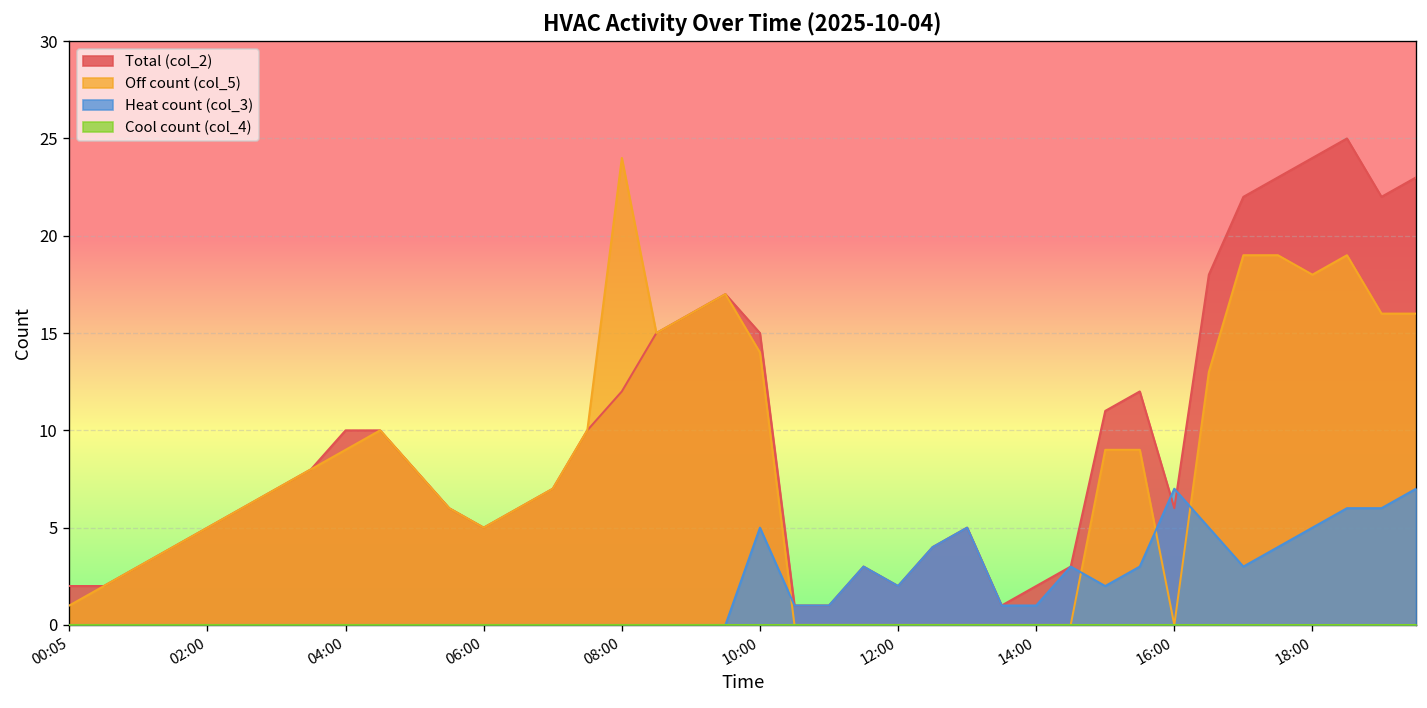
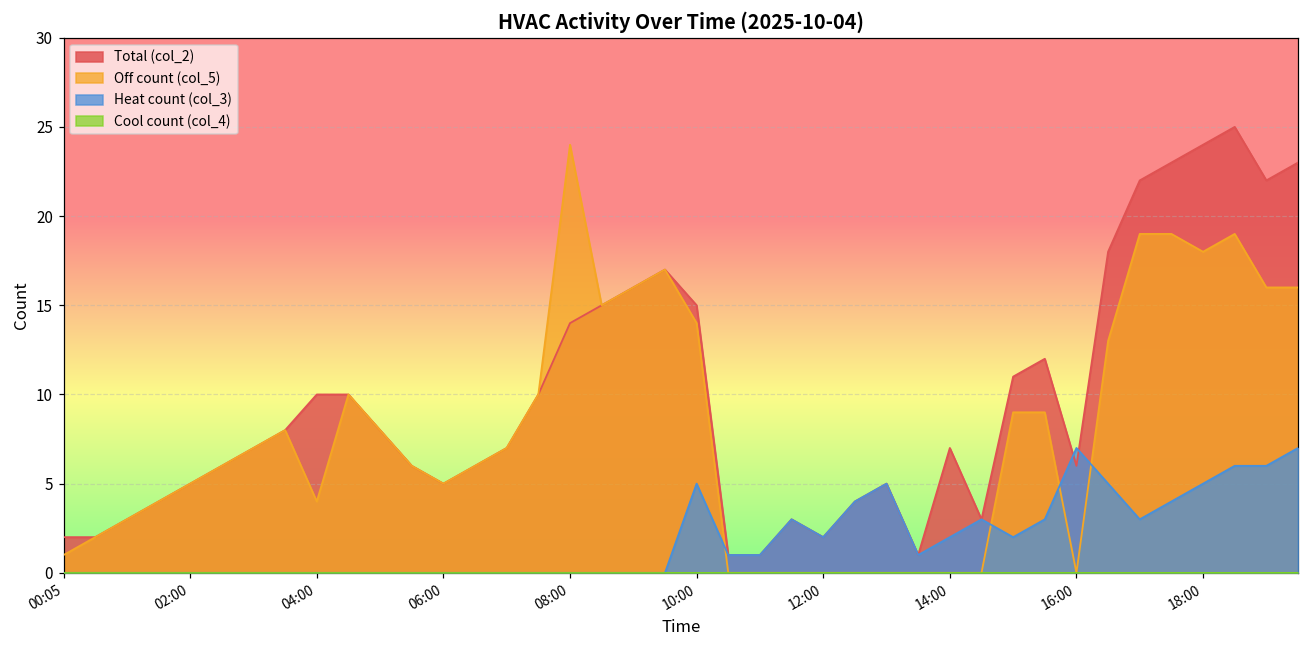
Off count (col_5), 04:00: 9 -> 4
Total (col_2), 08:00: 12 -> 14
Total (col_2), 14:00: 2 -> 7
Heat count (col_3), 14:00: 1 -> 2
